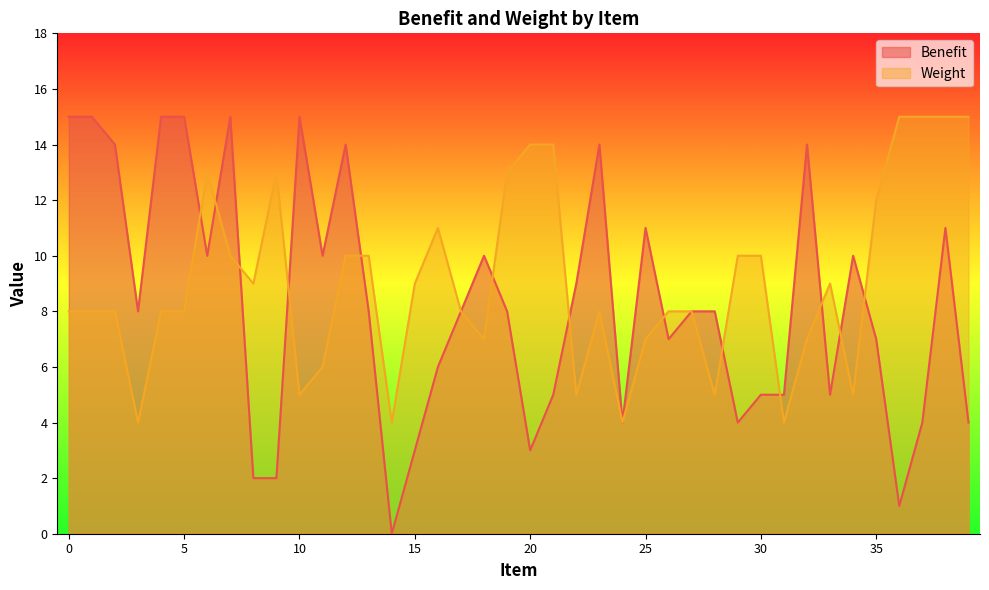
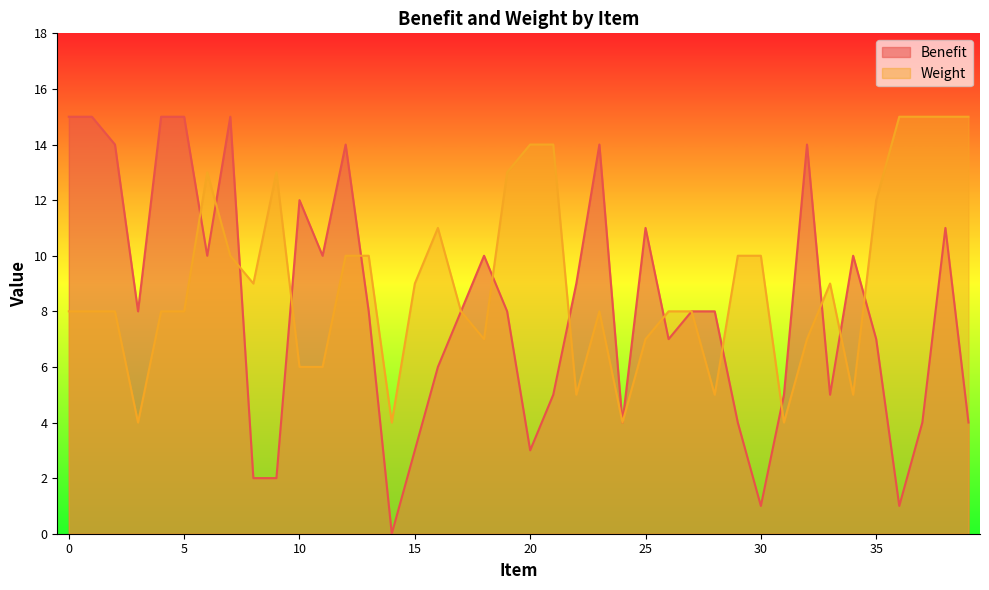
Benefit, 10: 15 -> 12
Weight, 10: 5 -> 6
Benefit, 30: 5 -> 1
